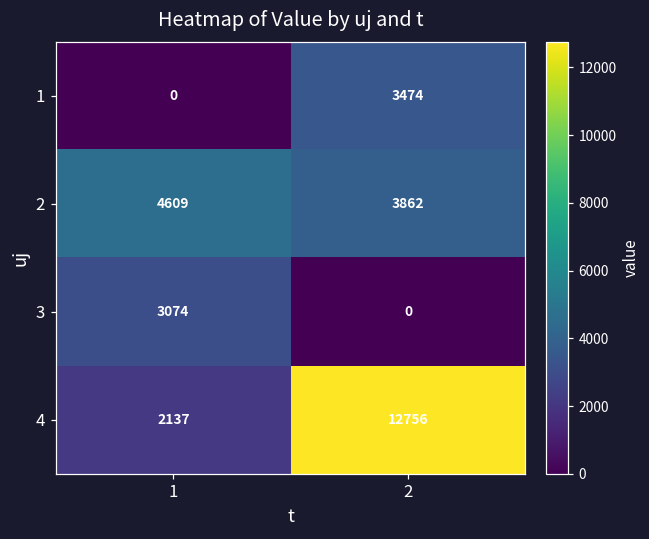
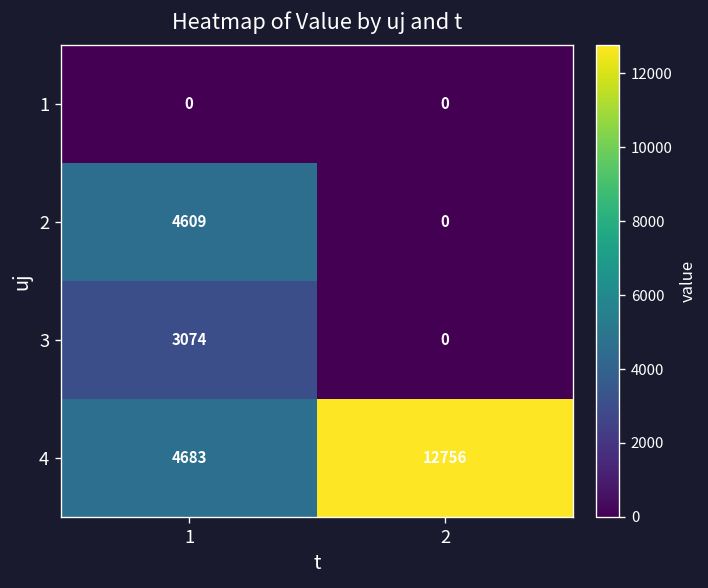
1, 2: 3474 -> 0
2, 2: 3862 -> 0
4, 1: 2137 -> 4683
